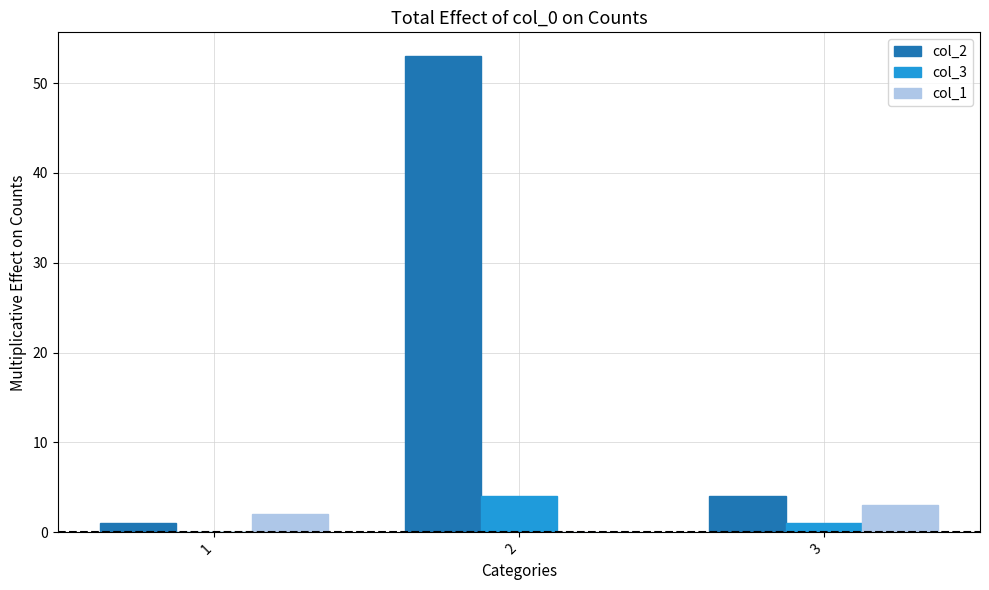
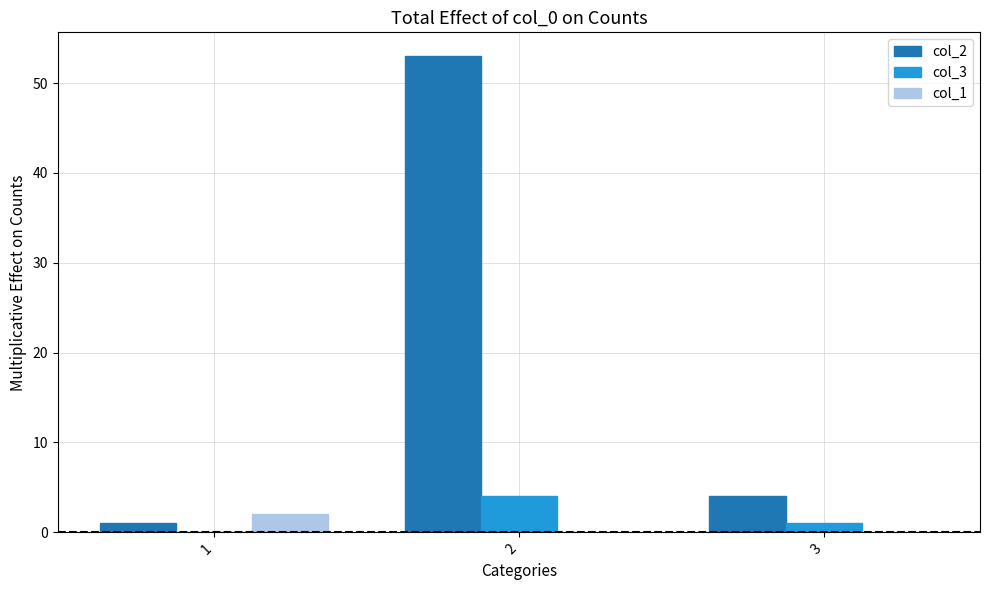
col_1, 3: 3 -> 0
